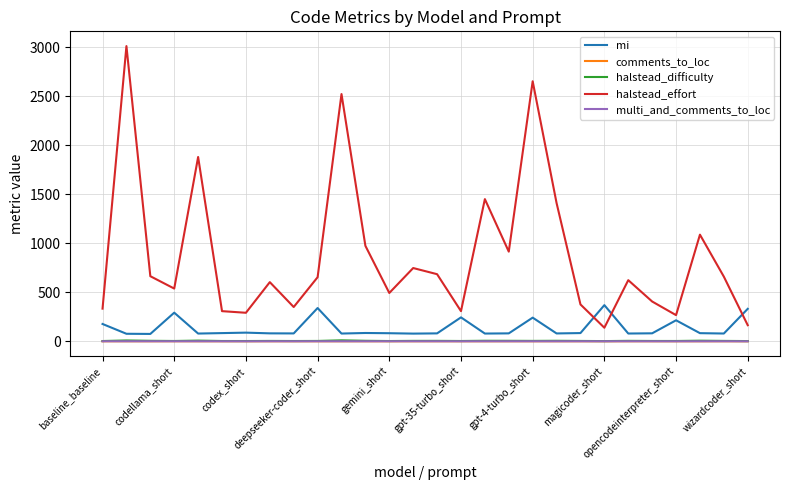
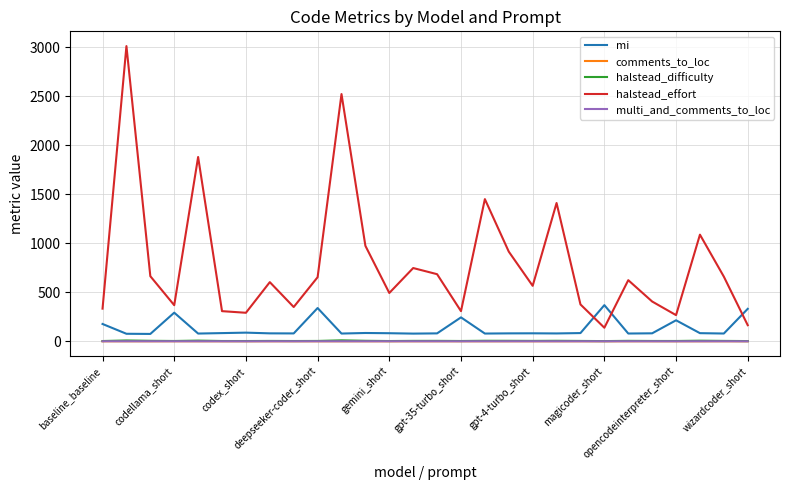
halstead_effort, codellama_short: 500 -> 400
mi, gpt-4-turbo_short: 200 -> 100
halstead_effort, gpt-4-turbo_short: 2700 -> 600
